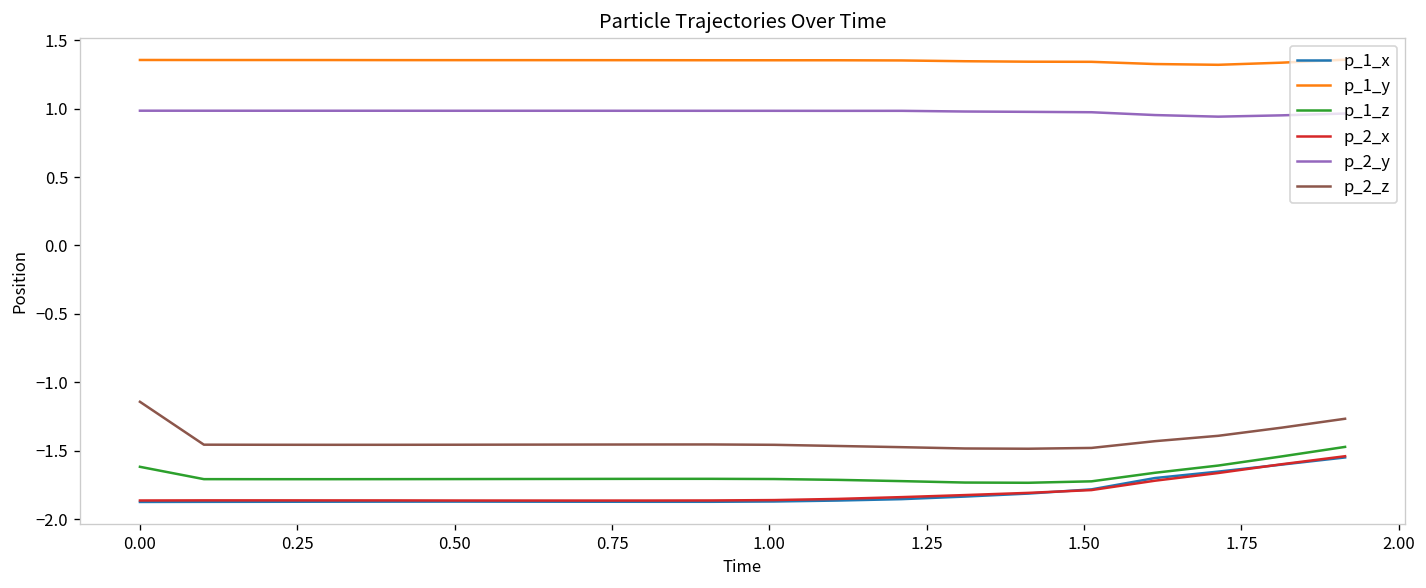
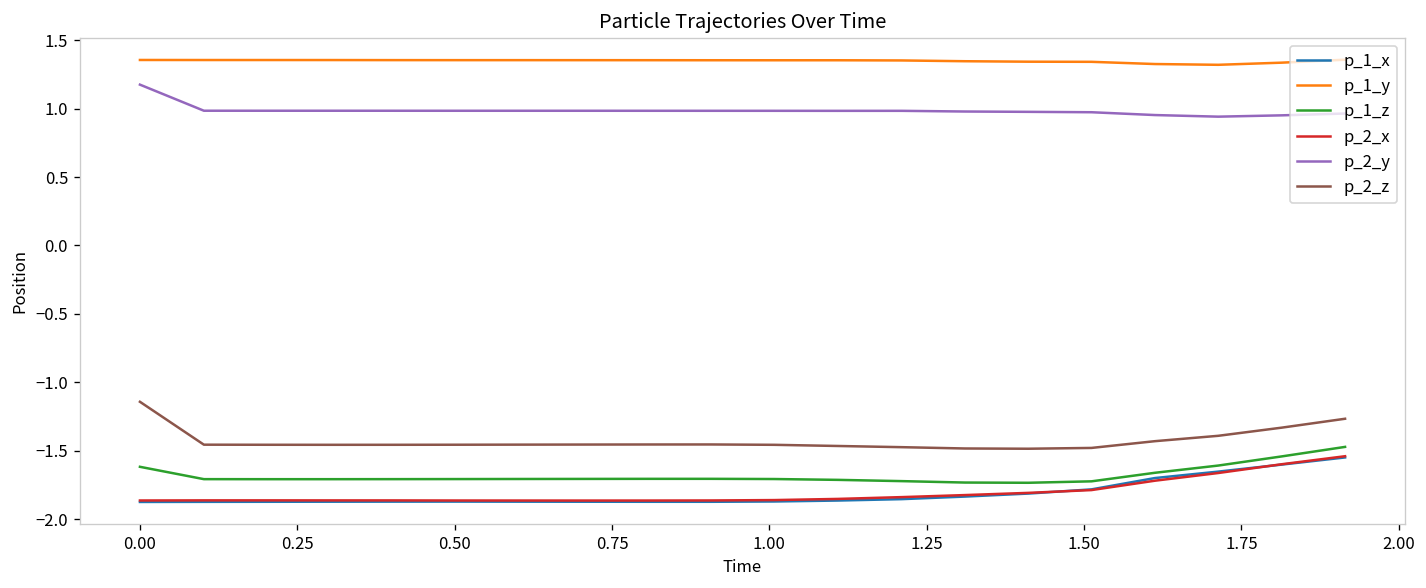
p_2_y, 0.00: 0.98 -> 1.18
